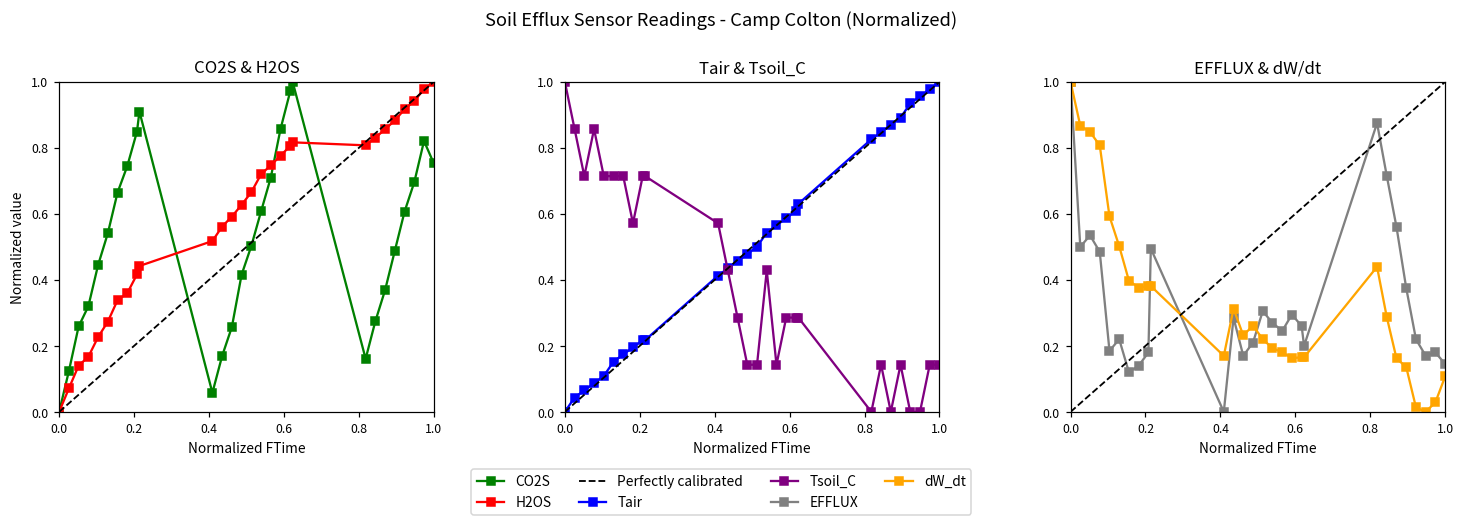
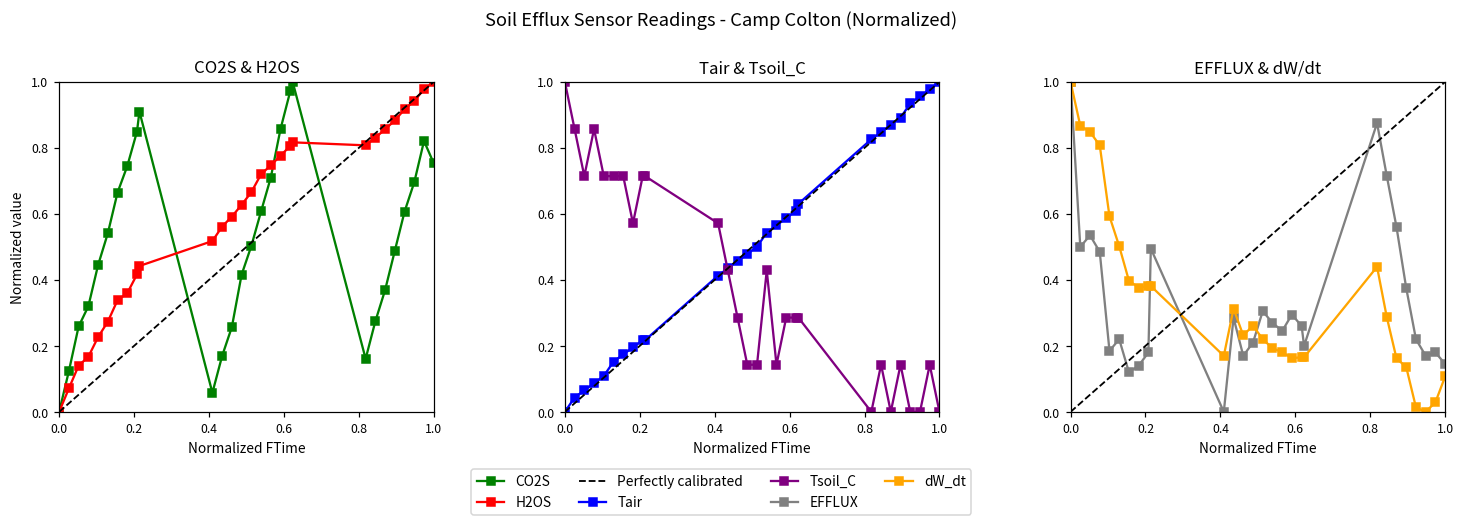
Tair & Tsoil_C, Tsoil_C, 1.0: 0.14 -> 0.00
